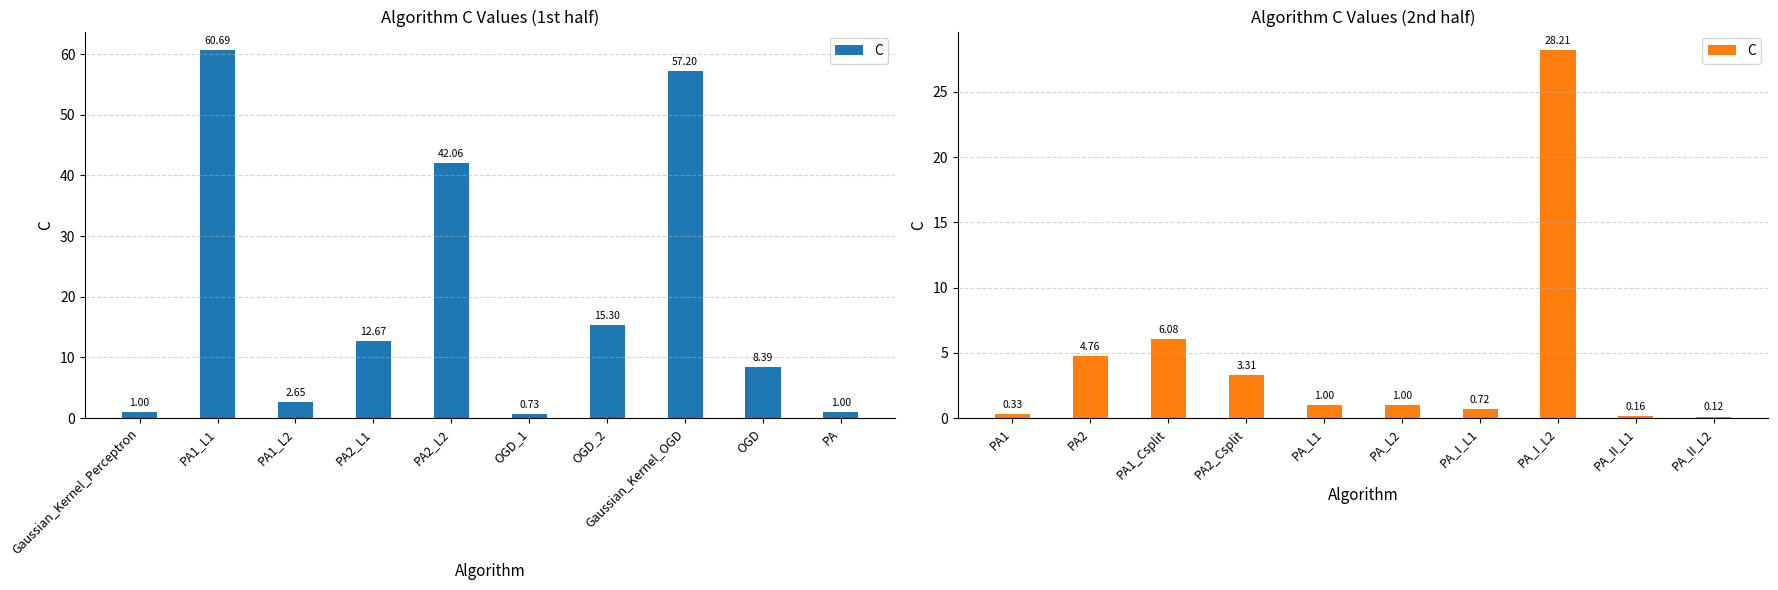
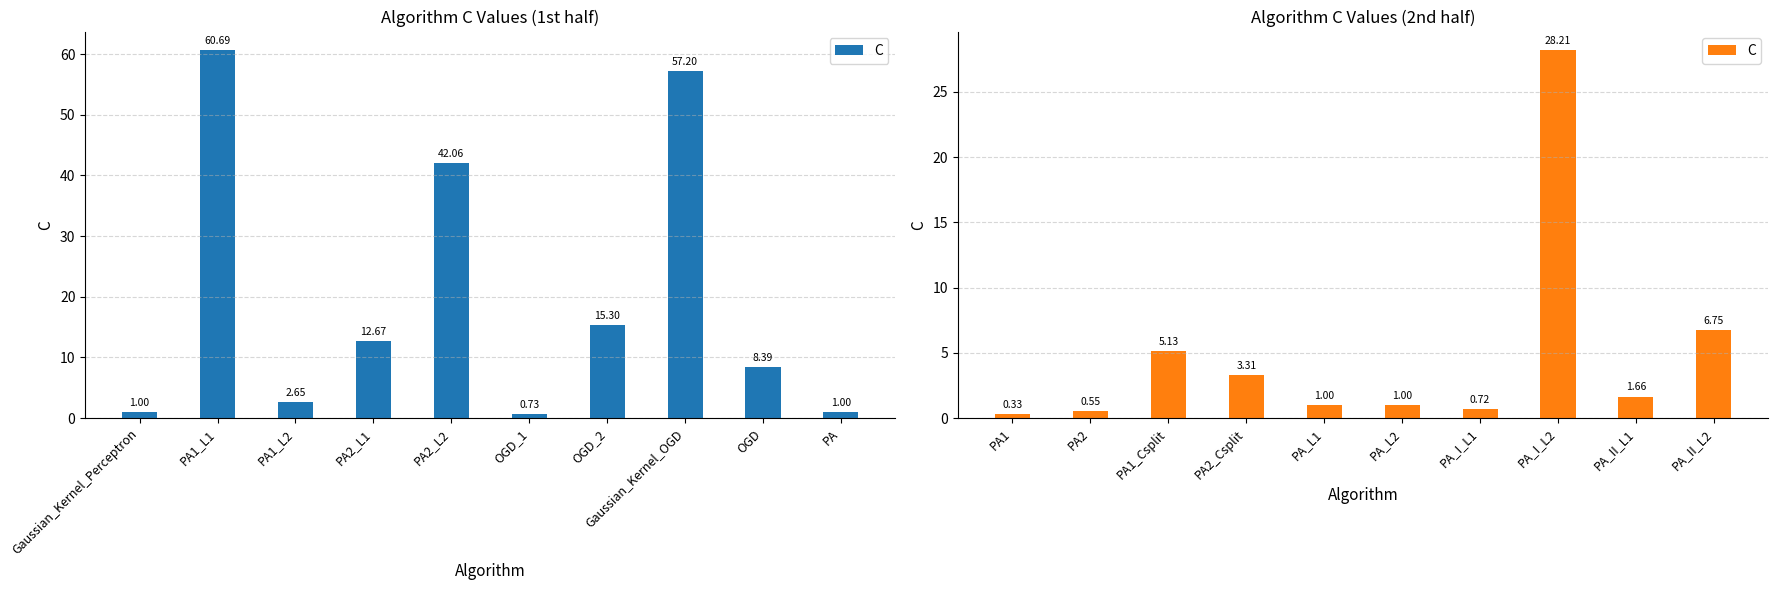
Algorithm C Values (2nd half), PA2: 4.76 -> 0.55
Algorithm C Values (2nd half), PA1_Csplit: 6.08 -> 5.13
Algorithm C Values (2nd half), PA_II_L1: 0.16 -> 1.66
Algorithm C Values (2nd half), PA_II_L2: 0.12 -> 6.75
